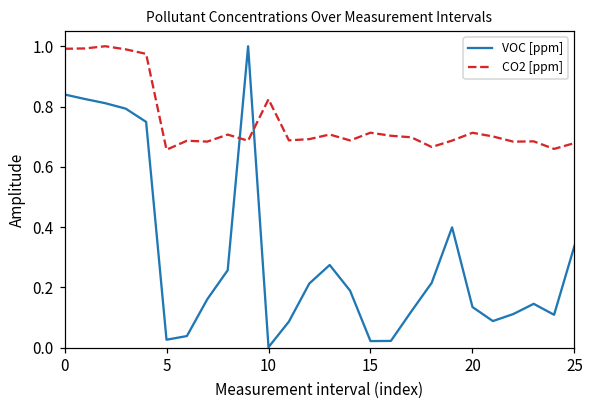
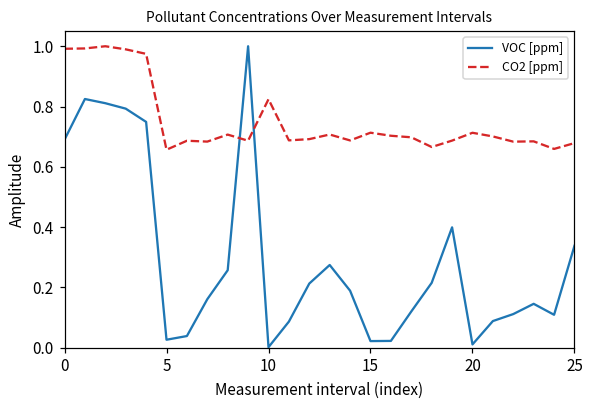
VOC [ppm], 0: 0.84 -> 0.69
VOC [ppm], 20: 0.14 -> 0.01
